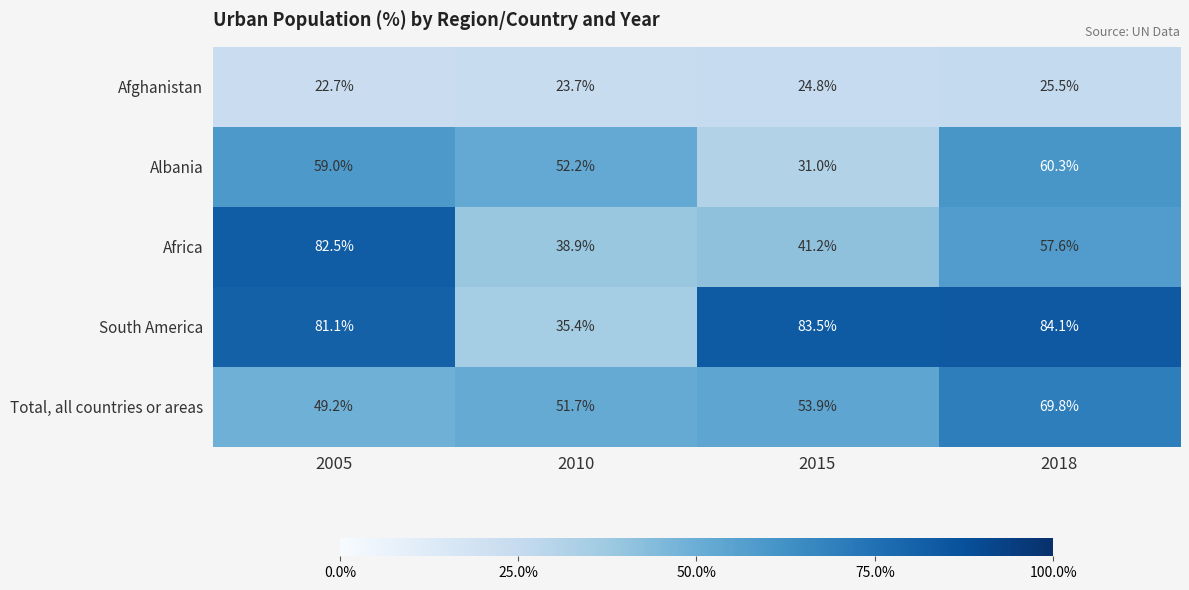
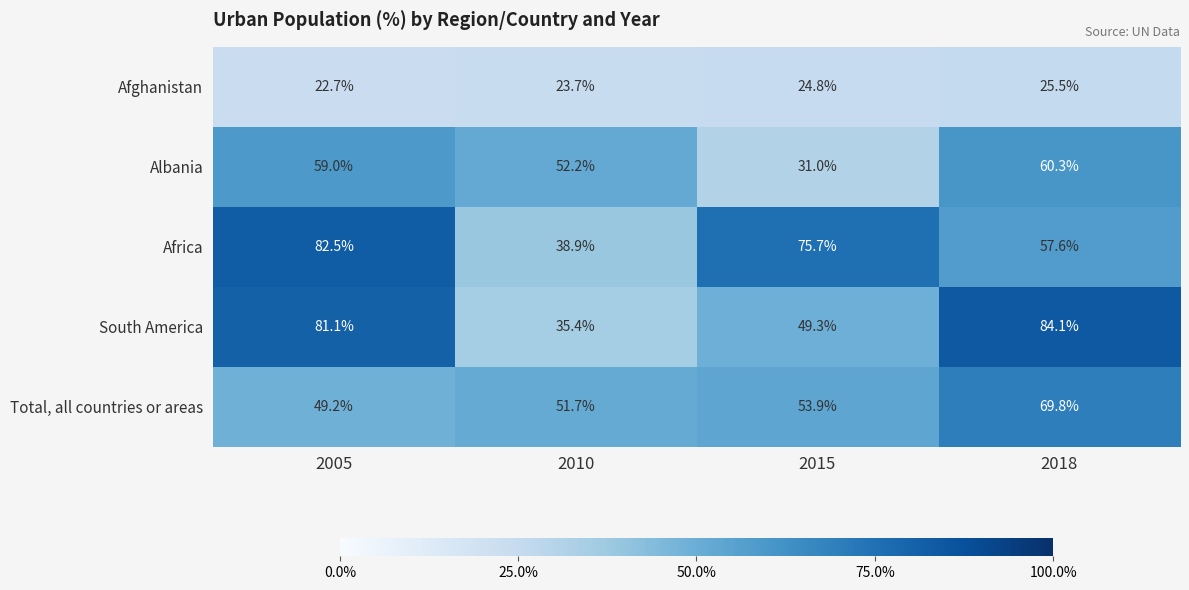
Africa, 2015: 41.2% -> 75.7%
South America, 2015: 83.5% -> 49.3%
